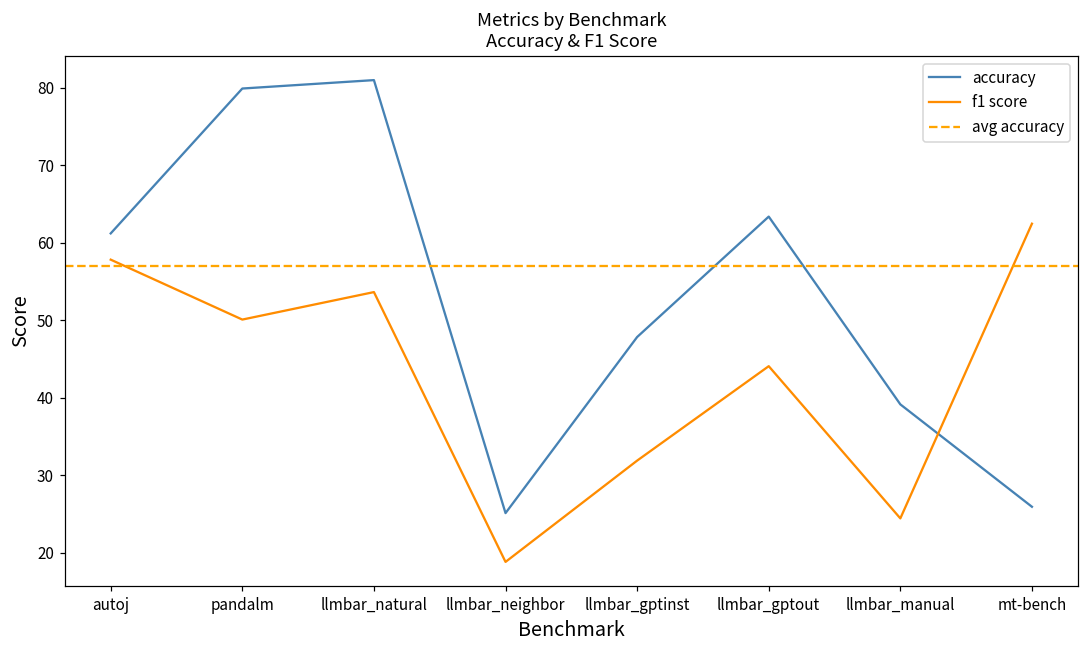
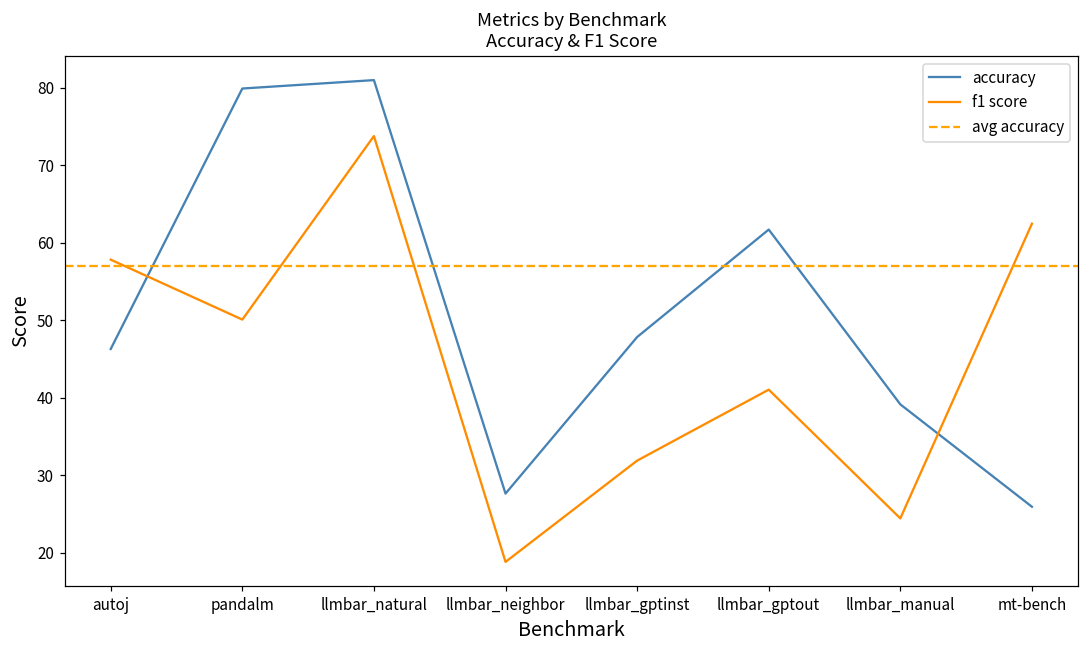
accuracy, autoj: 61 -> 46
f1 score, llmbar_natural: 54 -> 74
accuracy, llmbar_neighbor: 25 -> 28
accuracy, llmbar_gptout: 63 -> 62
f1 score, llmbar_gptout: 44 -> 41
